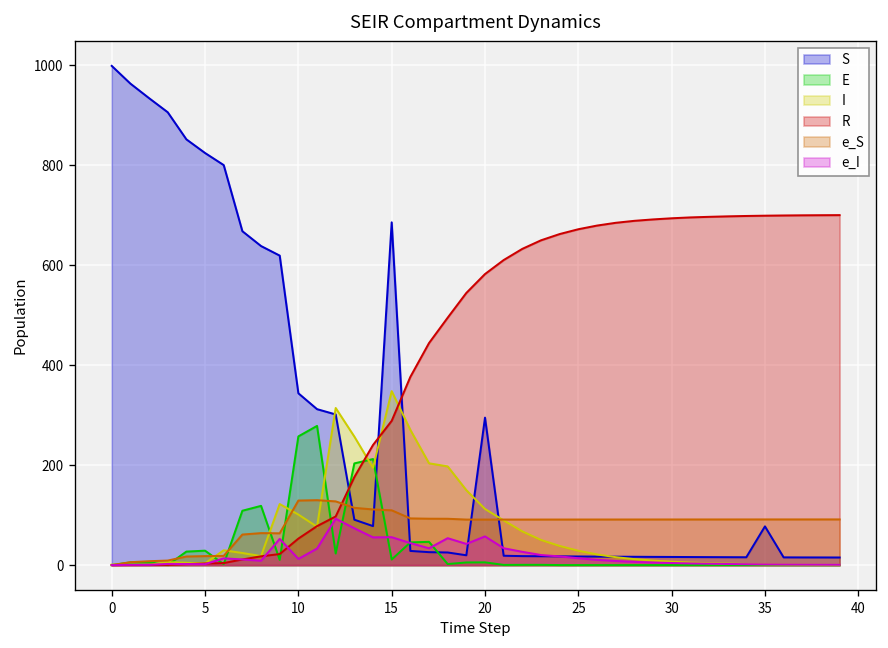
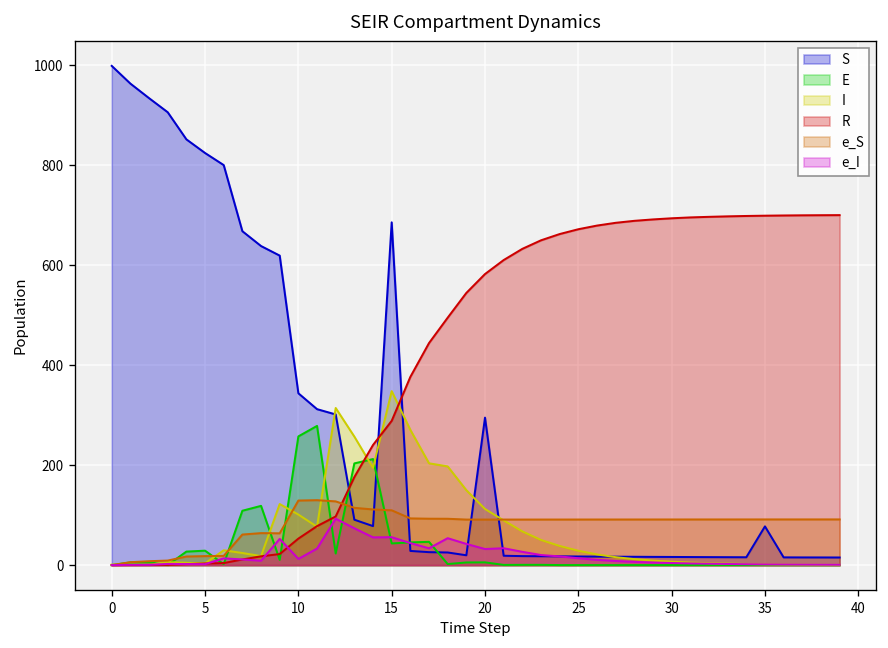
E, 15: 10 -> 40
e_I, 20: 60 -> 30
